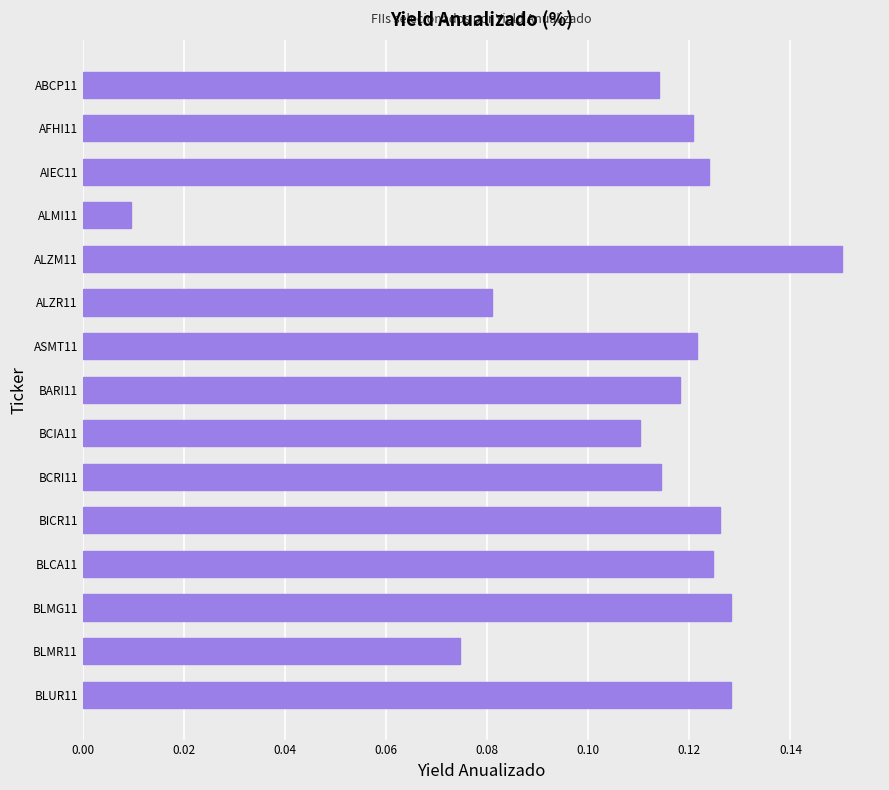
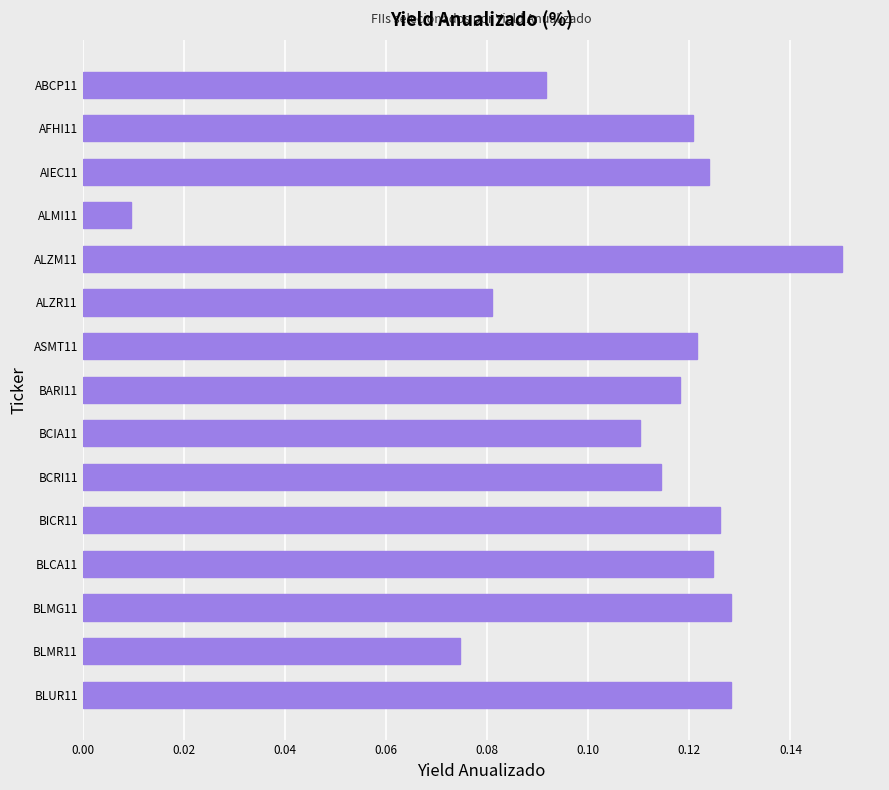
ABCP11: 0.114 -> 0.092
